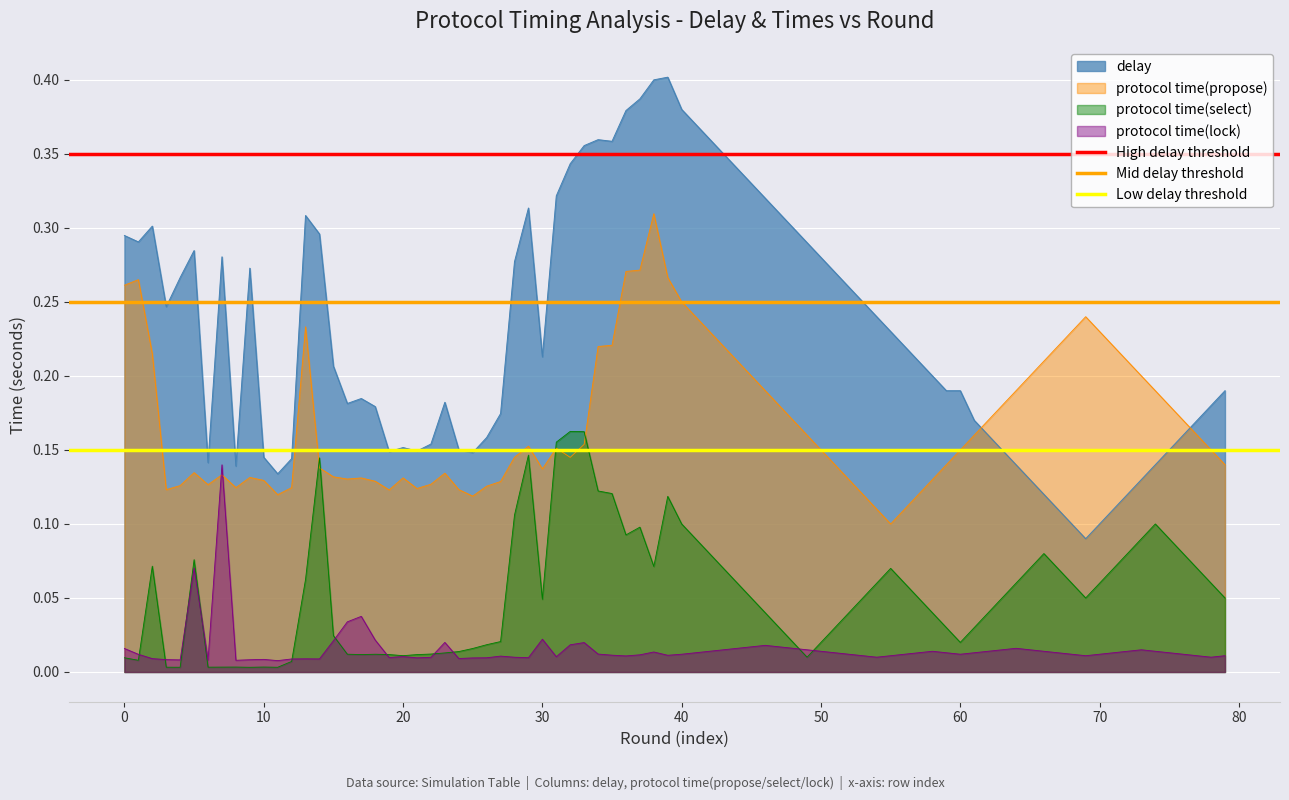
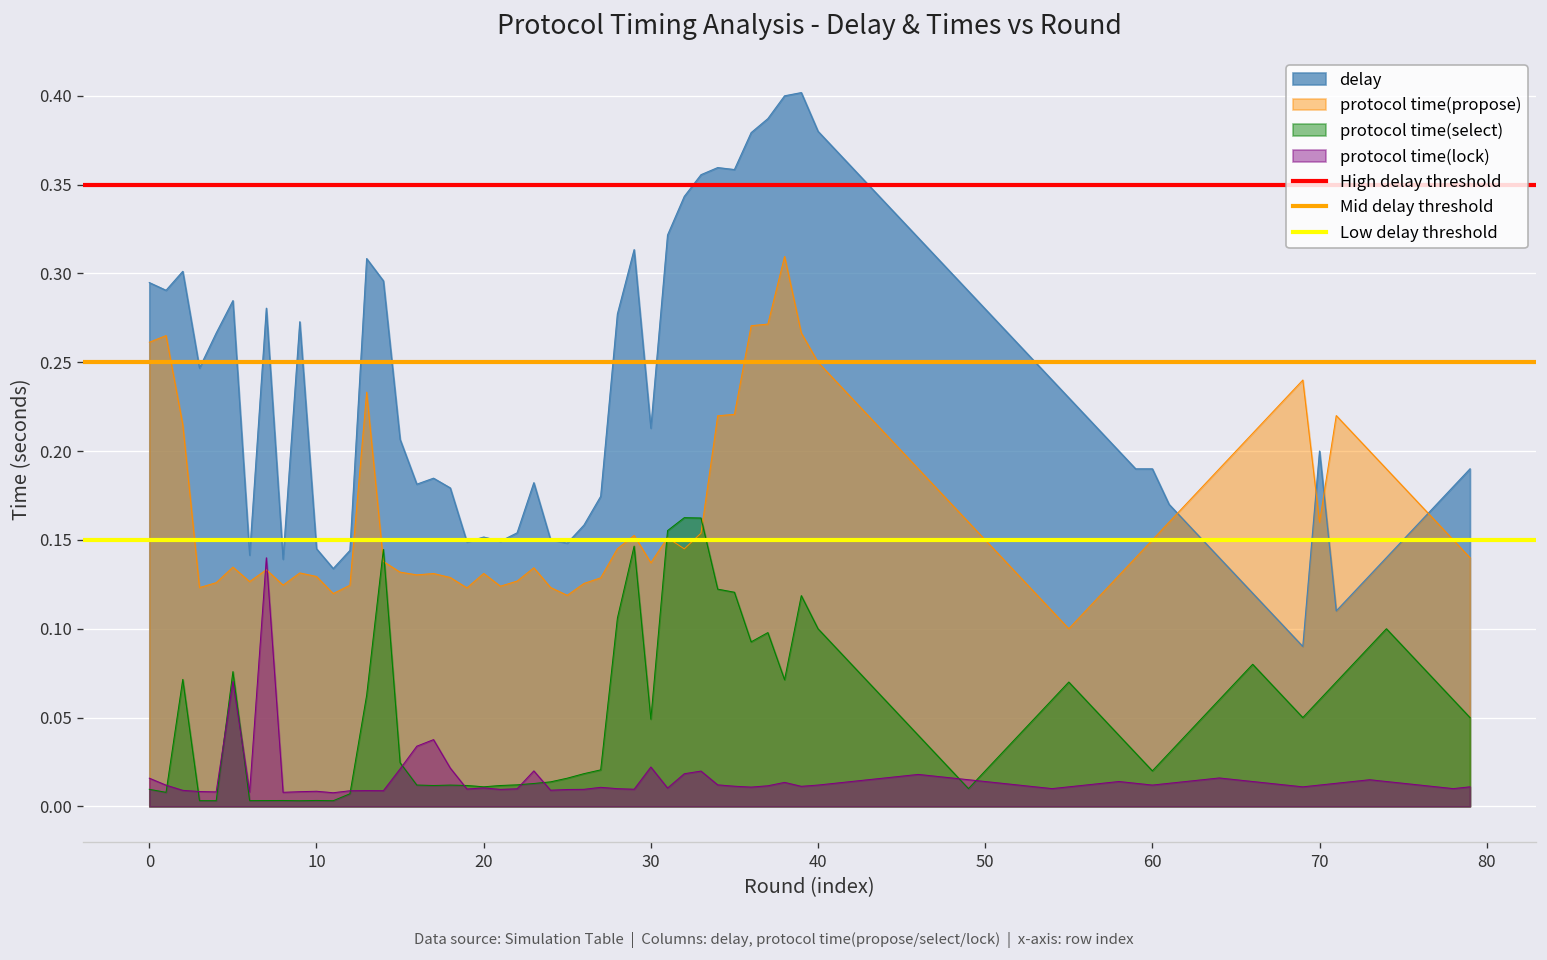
delay, 70: 0.1 -> 0.2
protocol time(propose), 70: 0.23 -> 0.16
